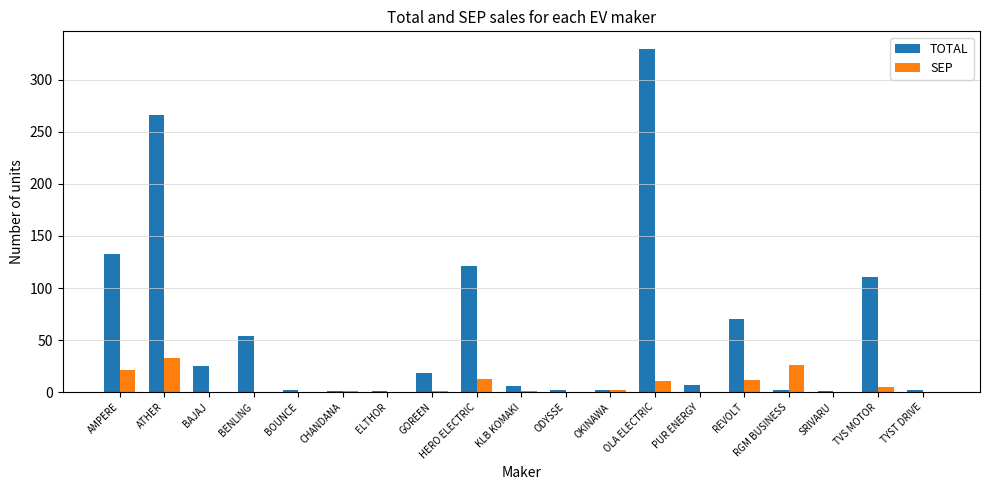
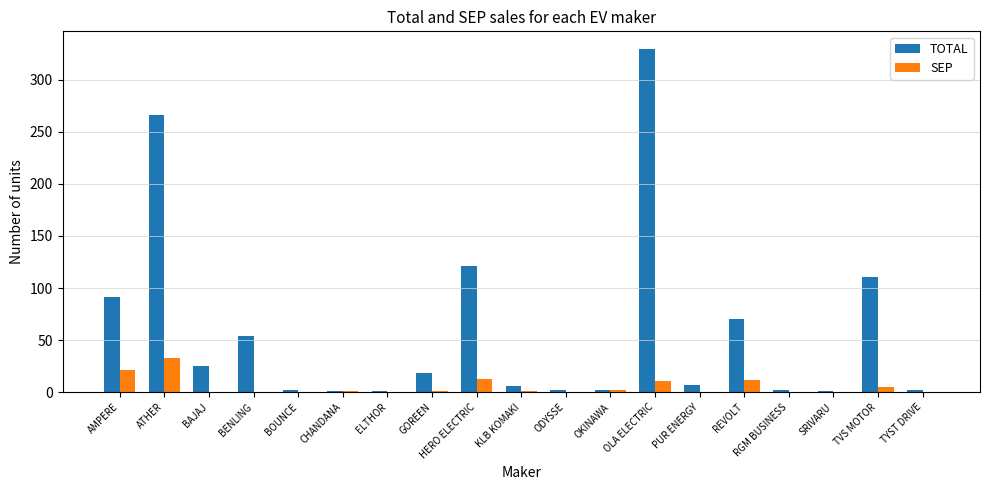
TOTAL, AMPERE: 133 -> 91
SEP, RGM BUSINESS: 26 -> 0
